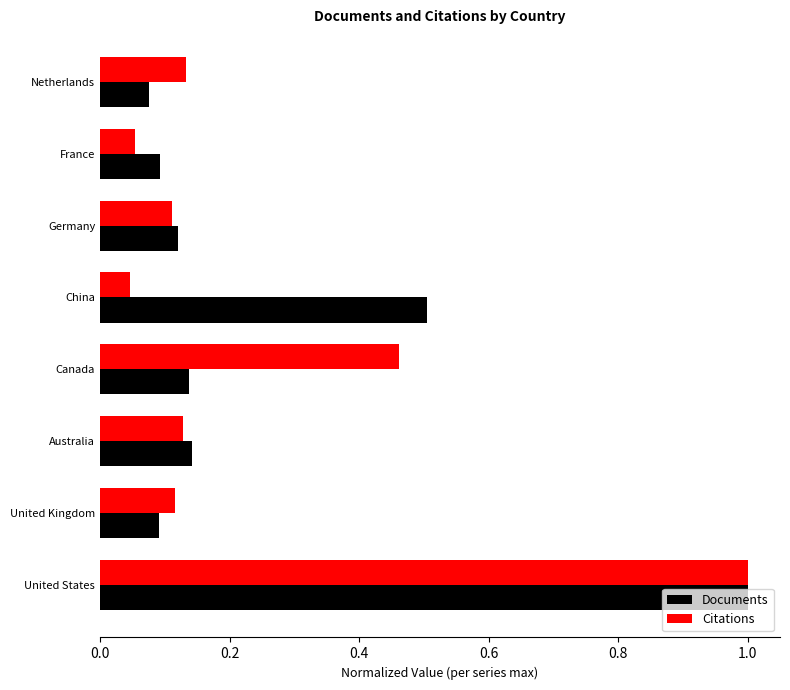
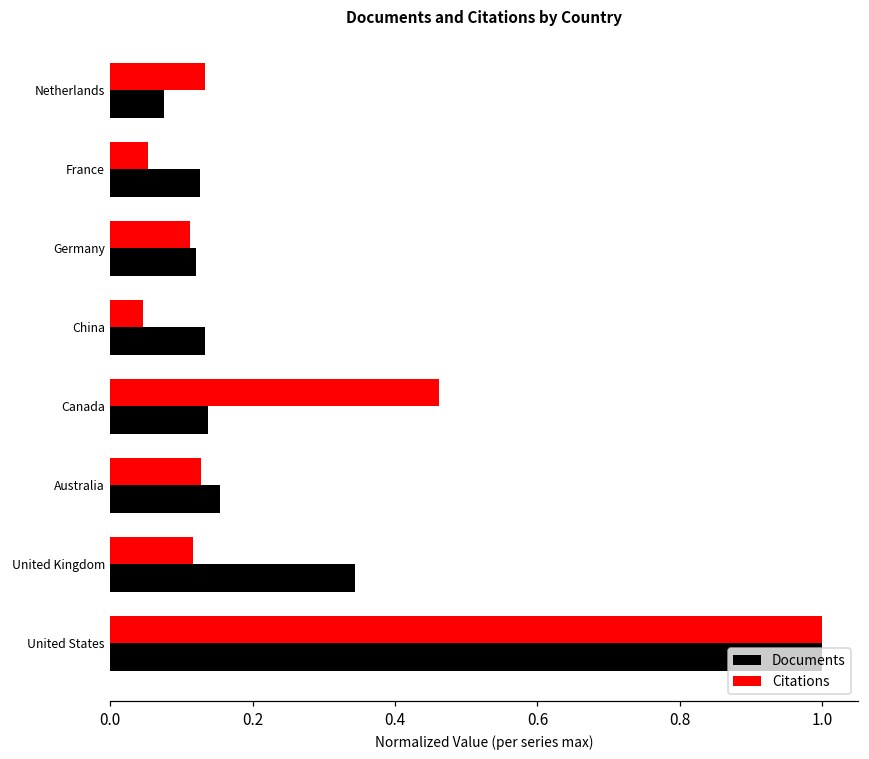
Documents, France: 0.09 -> 0.13
Documents, China: 0.51 -> 0.13
Documents, Australia: 0.14 -> 0.15
Documents, United Kingdom: 0.09 -> 0.34
